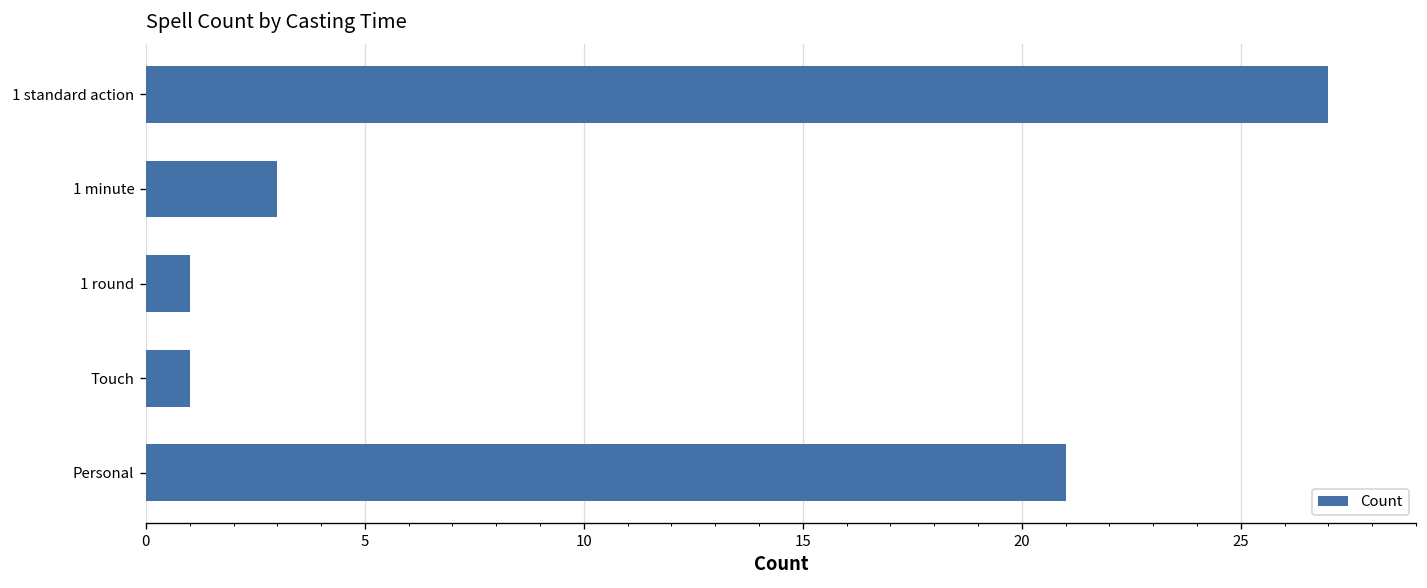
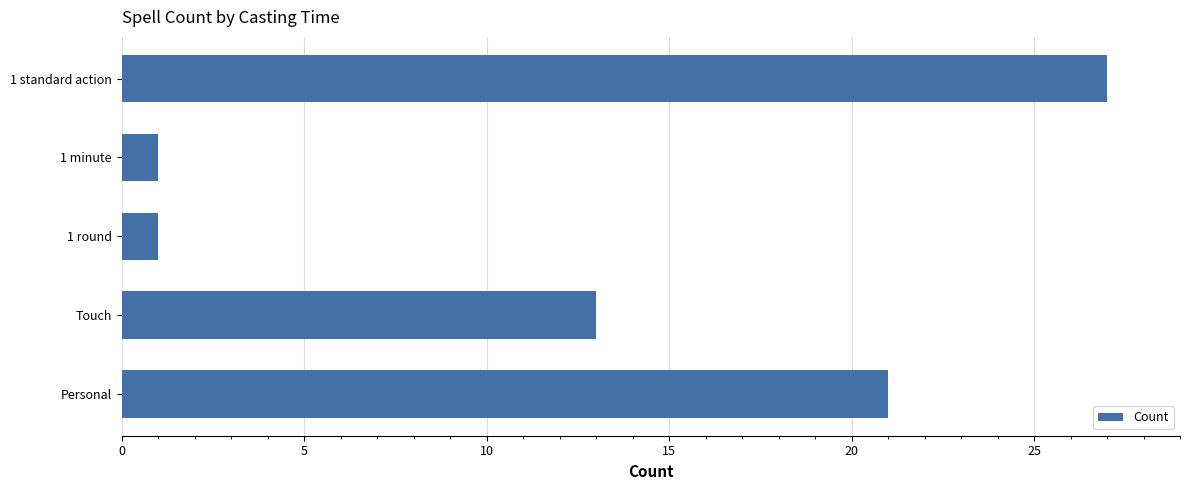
1 minute: 3 -> 1
Touch: 1 -> 13
